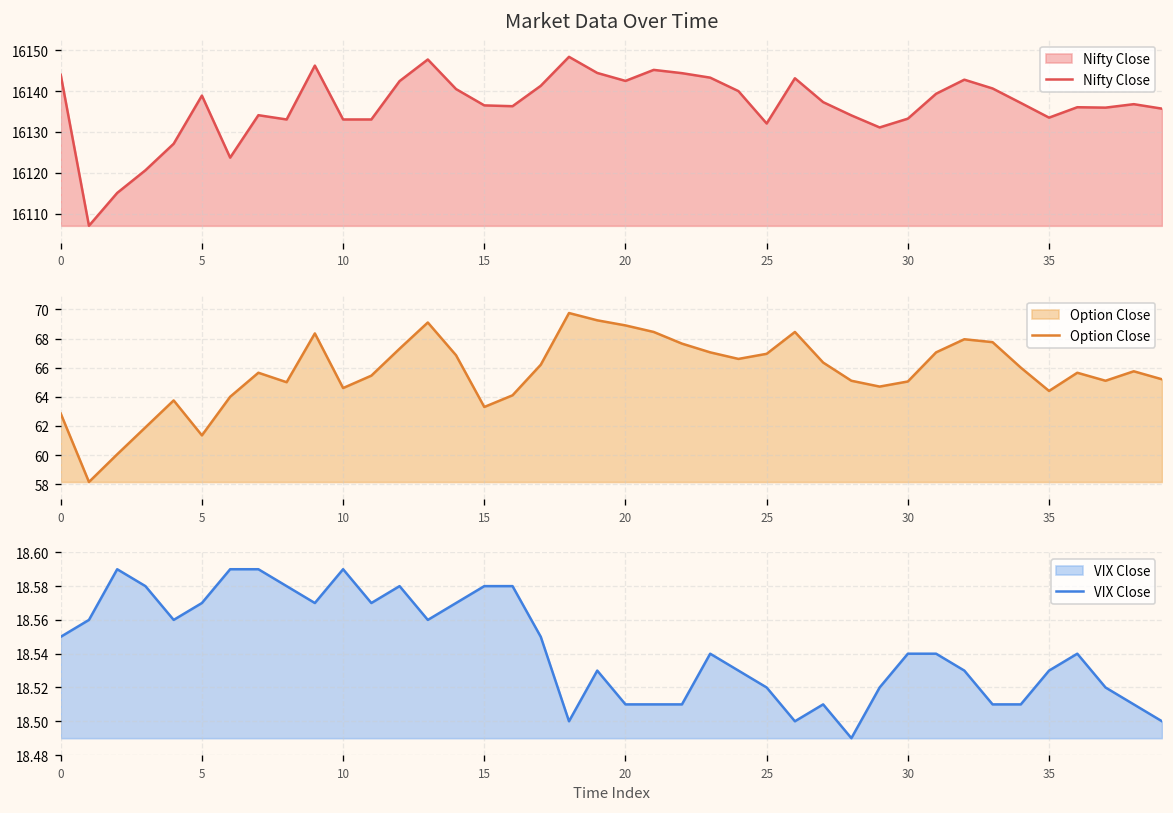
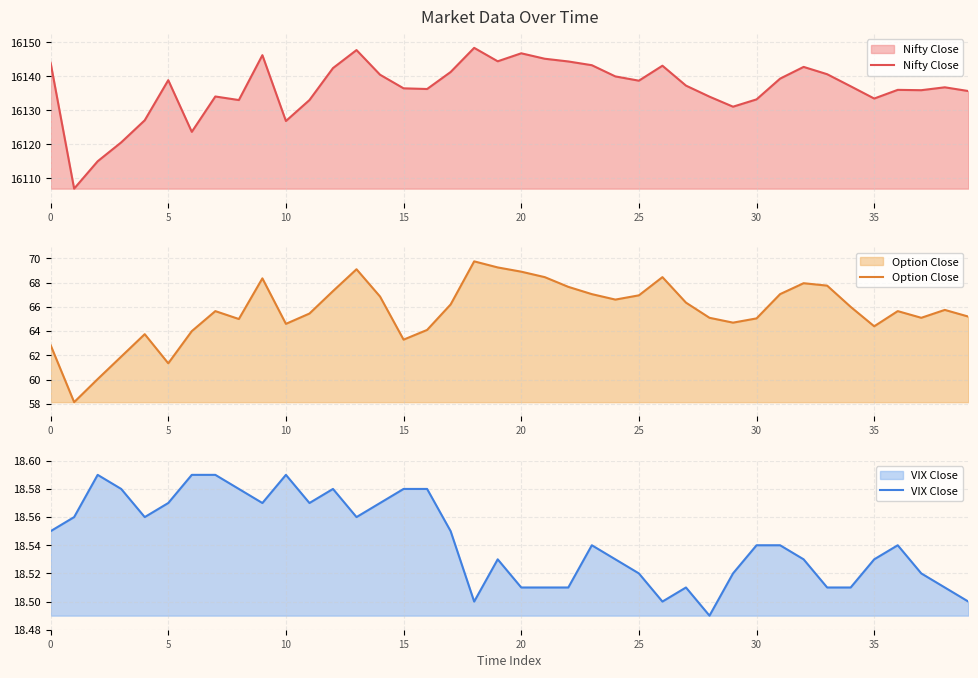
Market Data Over Time, 10: 16133 -> 16127
Market Data Over Time, 20: 16143 -> 16147
Market Data Over Time, 25: 16132 -> 16139
